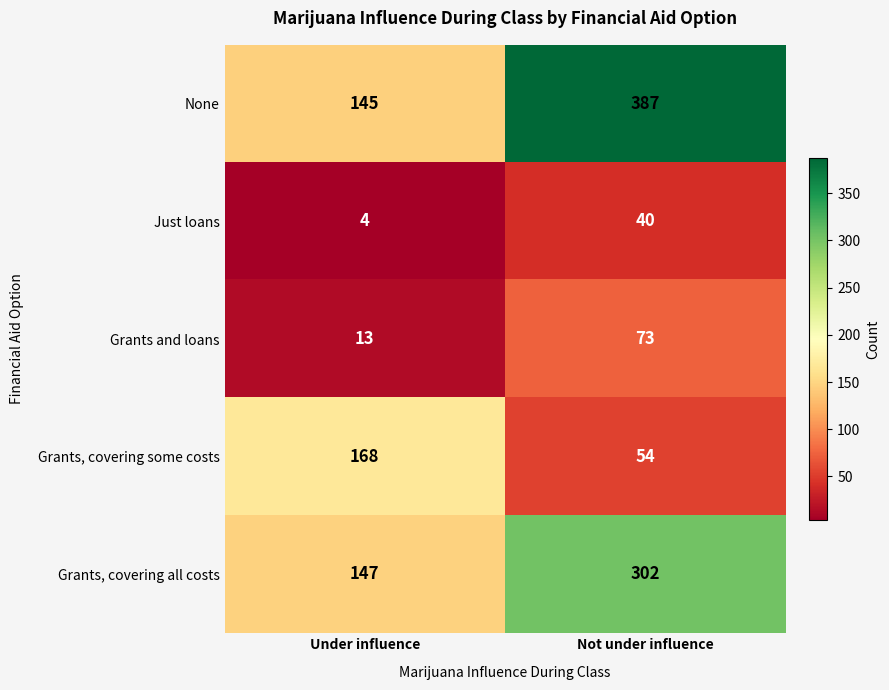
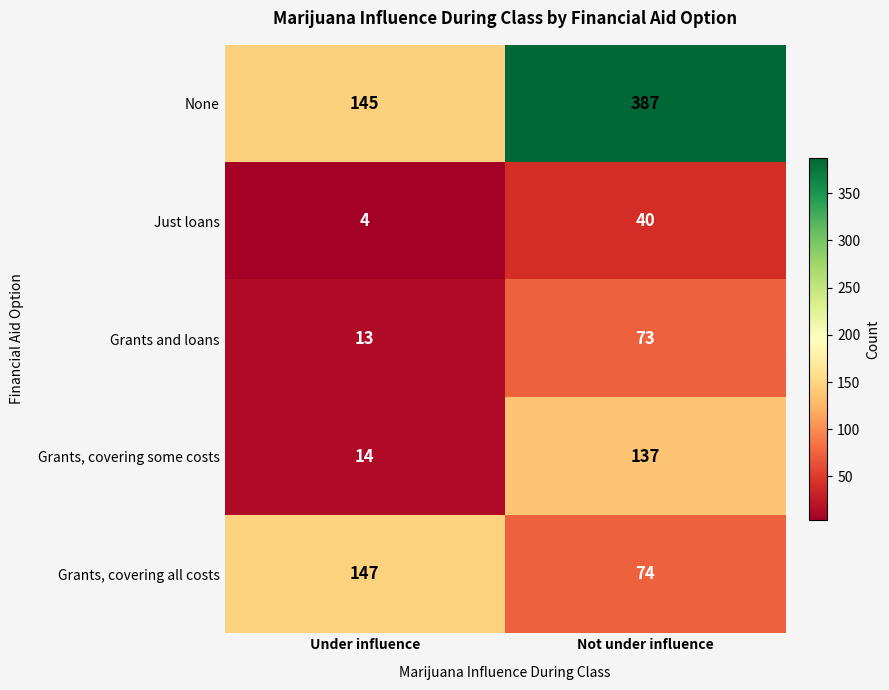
Grants, covering some costs, Under influence: 168 -> 14
Grants, covering some costs, Not under influence: 54 -> 137
Grants, covering all costs, Not under influence: 302 -> 74
